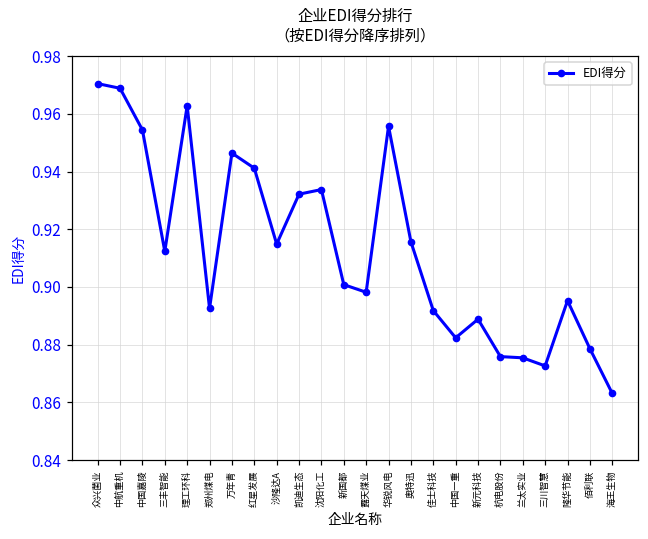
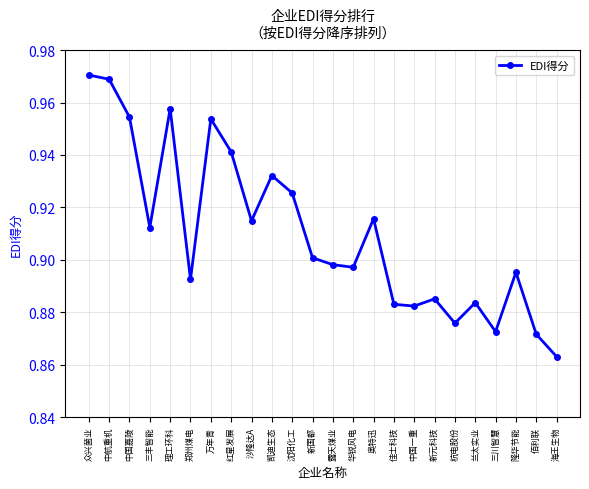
理工环科: 0.963 -> 0.958
万年青: 0.946 -> 0.954
沈阳化工: 0.934 -> 0.926
华锐风电: 0.956 -> 0.897
佳士科技: 0.892 -> 0.883
新元科技: 0.889 -> 0.885
兰太实业: 0.875 -> 0.884
佰利联: 0.879 -> 0.872
